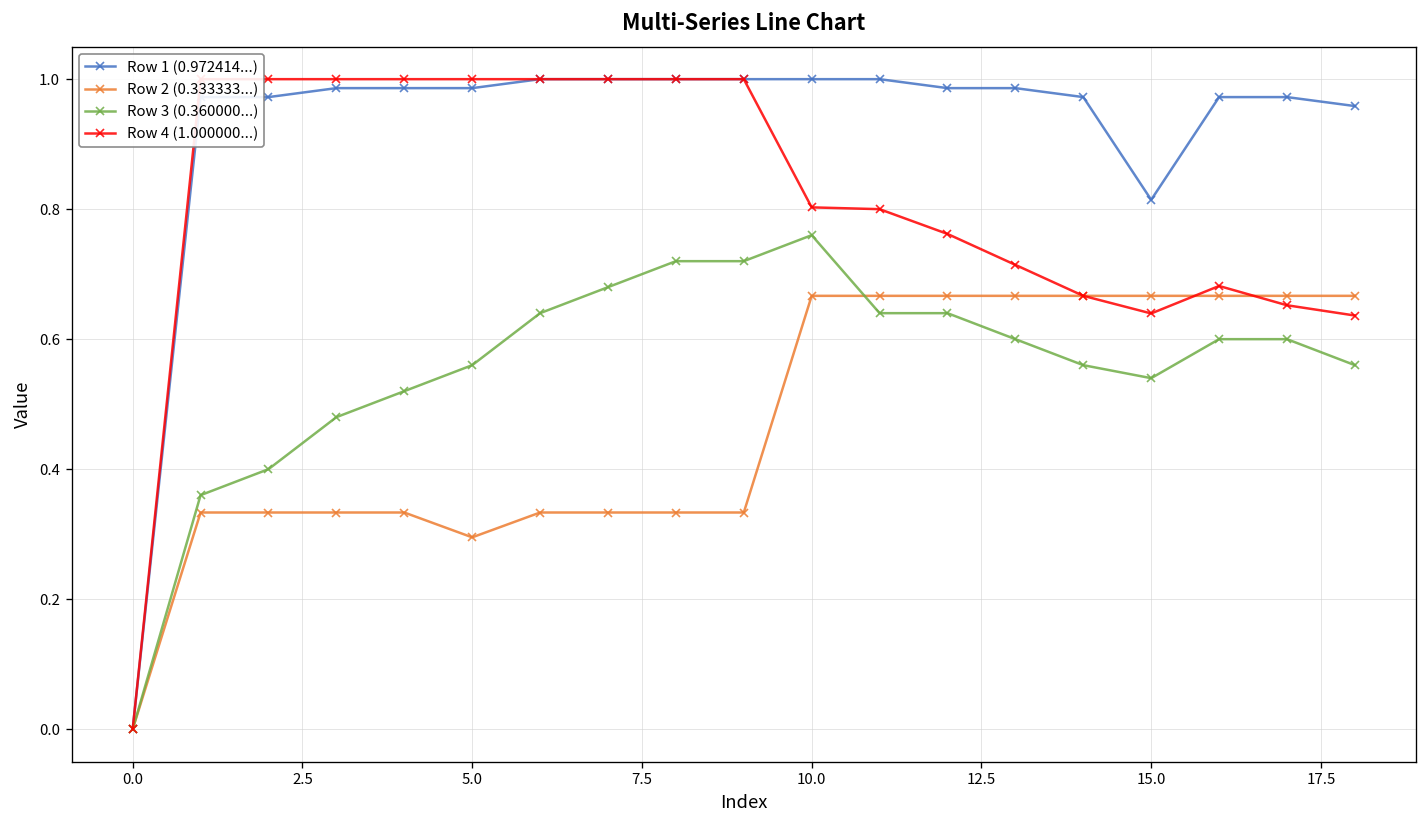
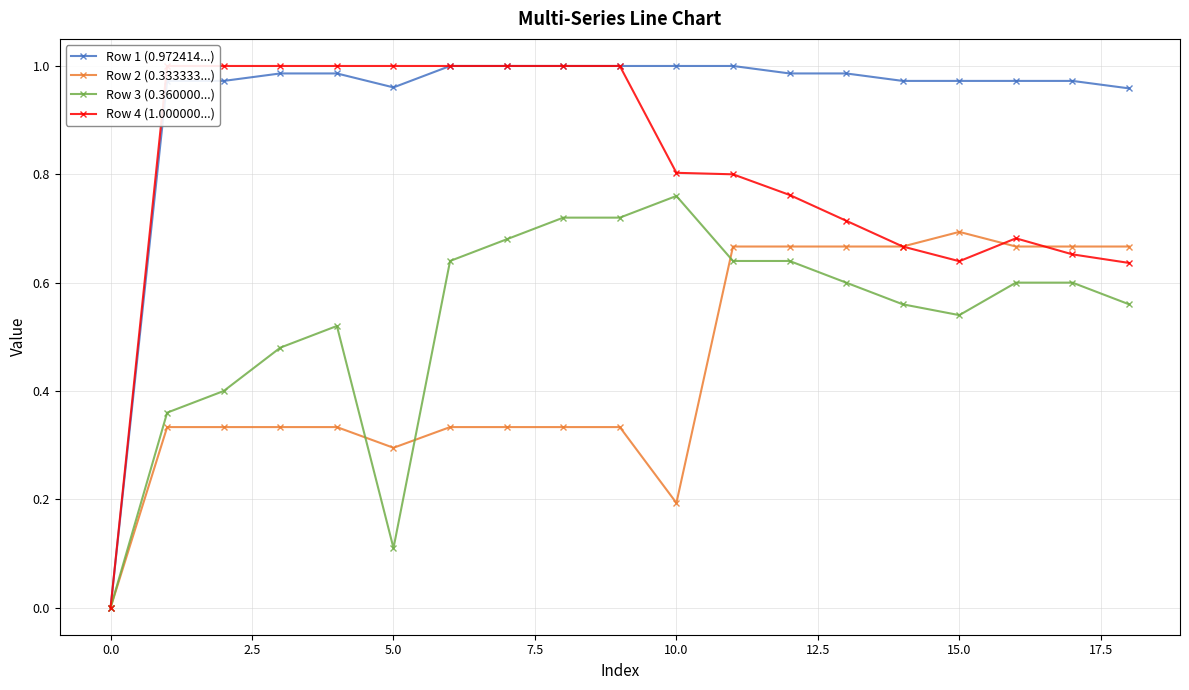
Row 1 (0.972414...), 5.0: 0.99 -> 0.96
Row 3 (0.360000...), 5.0: 0.56 -> 0.11
Row 2 (0.333333...), 10.0: 0.67 -> 0.19
Row 1 (0.972414...), 15.0: 0.81 -> 0.97
Row 2 (0.333333...), 15.0: 0.67 -> 0.69
